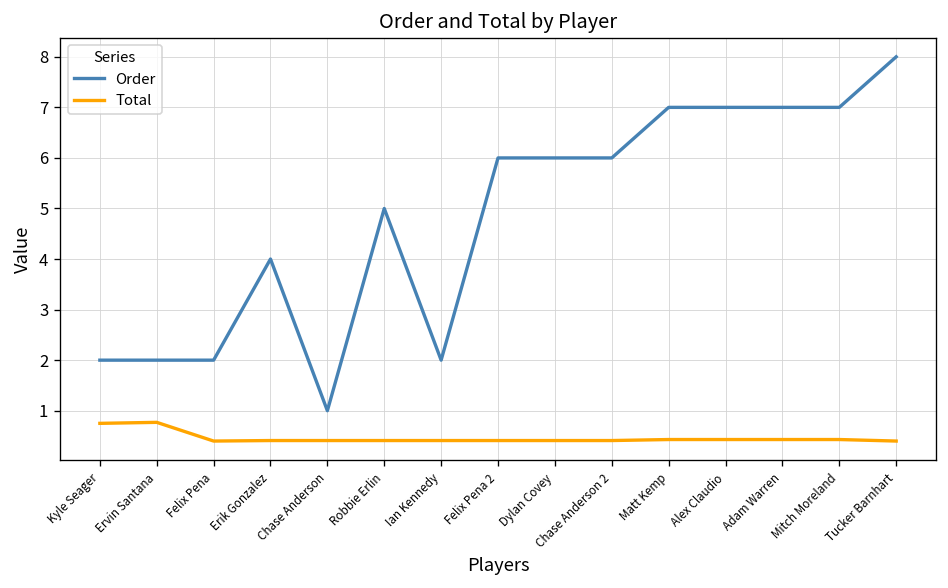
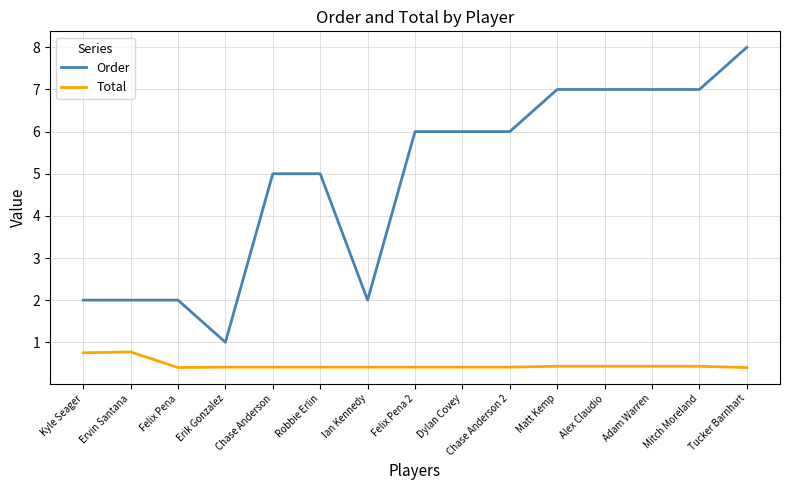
Order, Erik Gonzalez: 4 -> 1
Order, Chase Anderson: 1 -> 5
